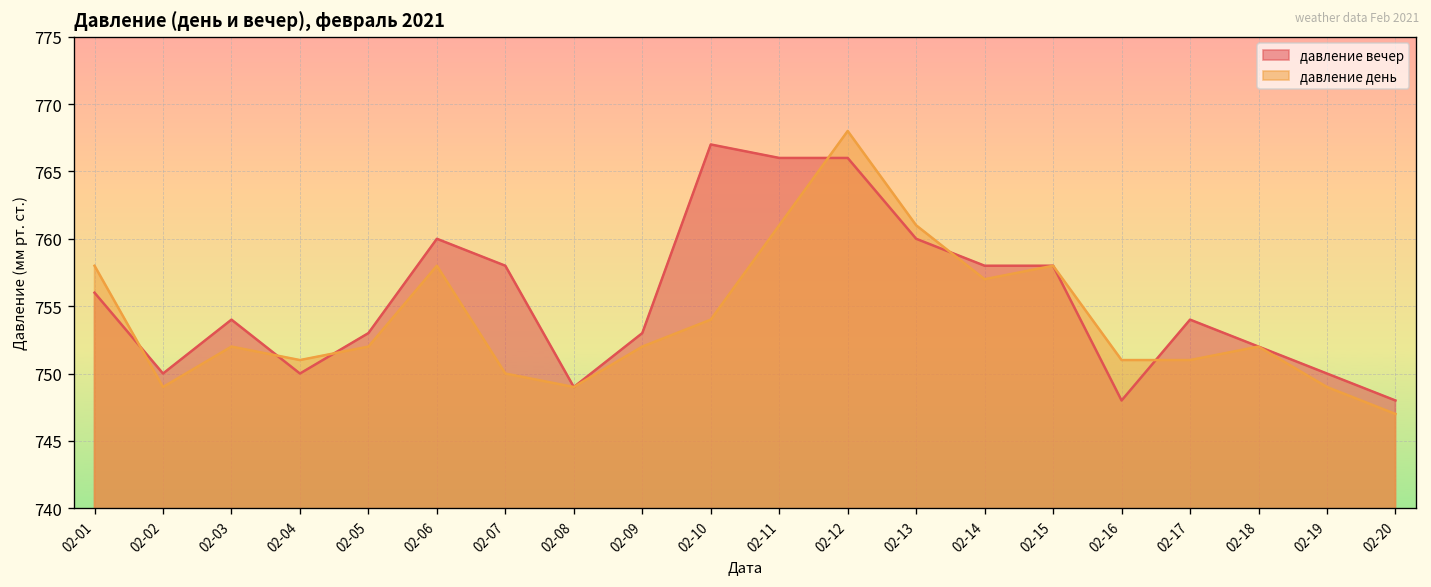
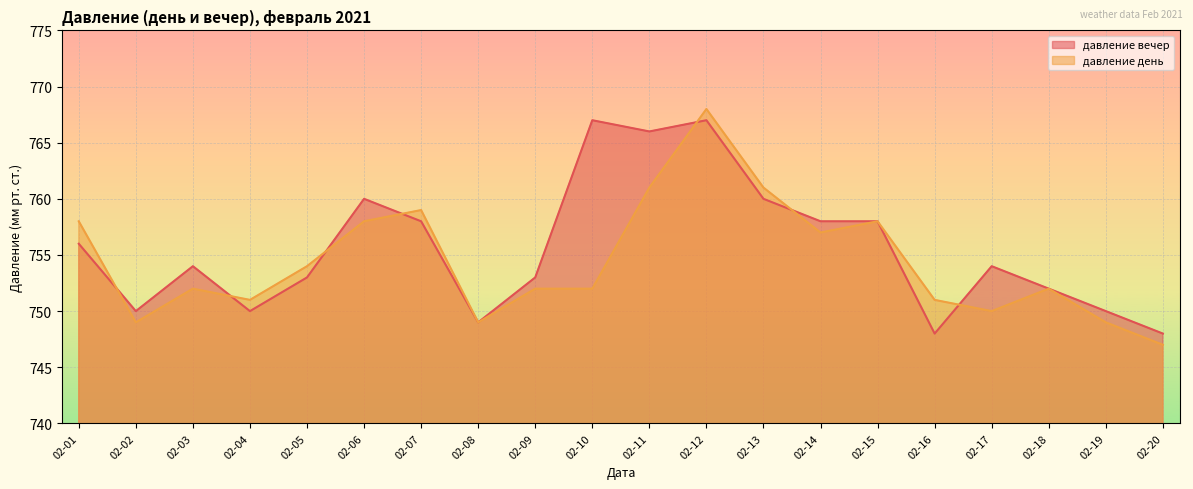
давление день, 02-05: 752 -> 754
давление день, 02-07: 750 -> 759
давление день, 02-10: 754 -> 752
давление вечер, 02-12: 766 -> 767
давление день, 02-17: 751 -> 750
